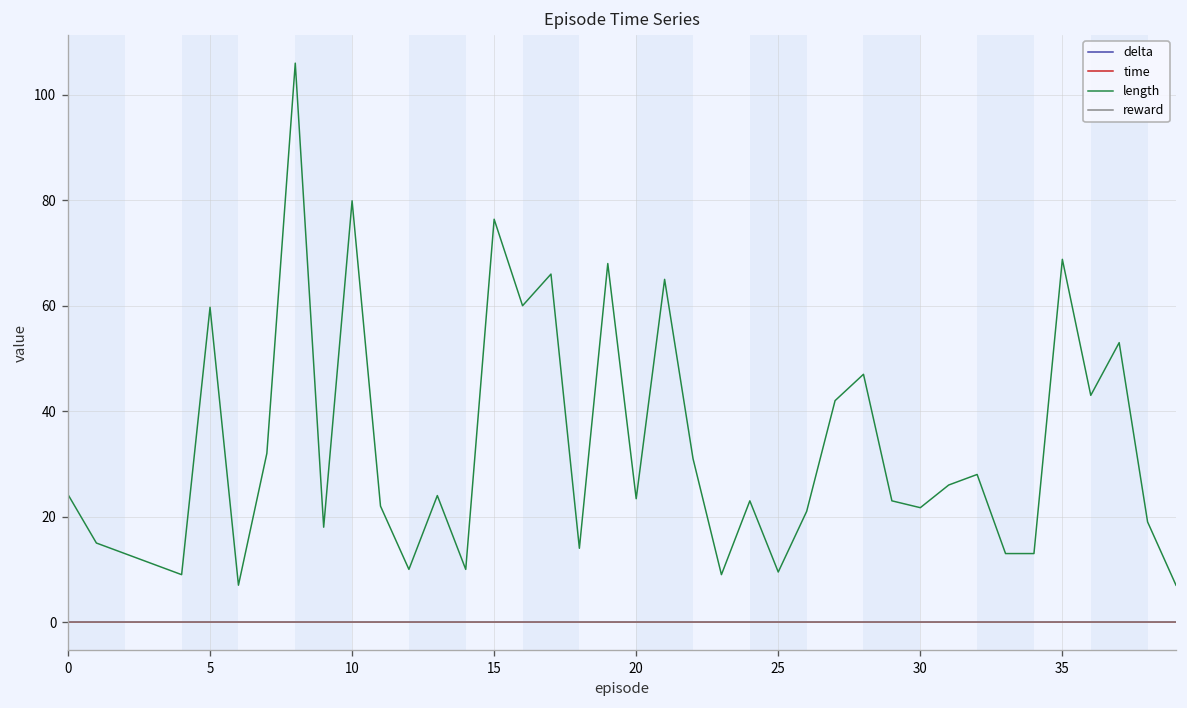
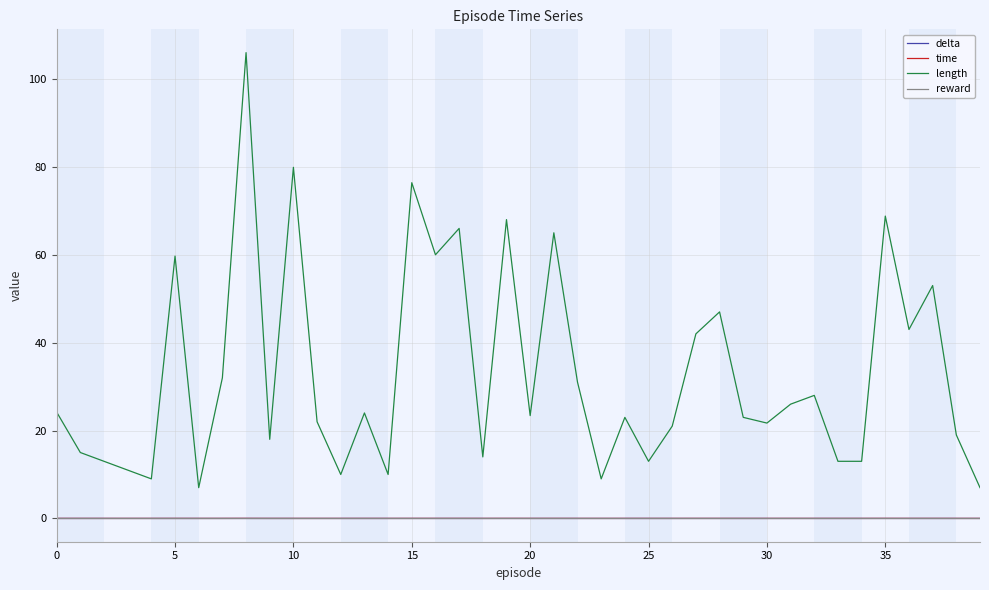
length, 25: 10 -> 13
